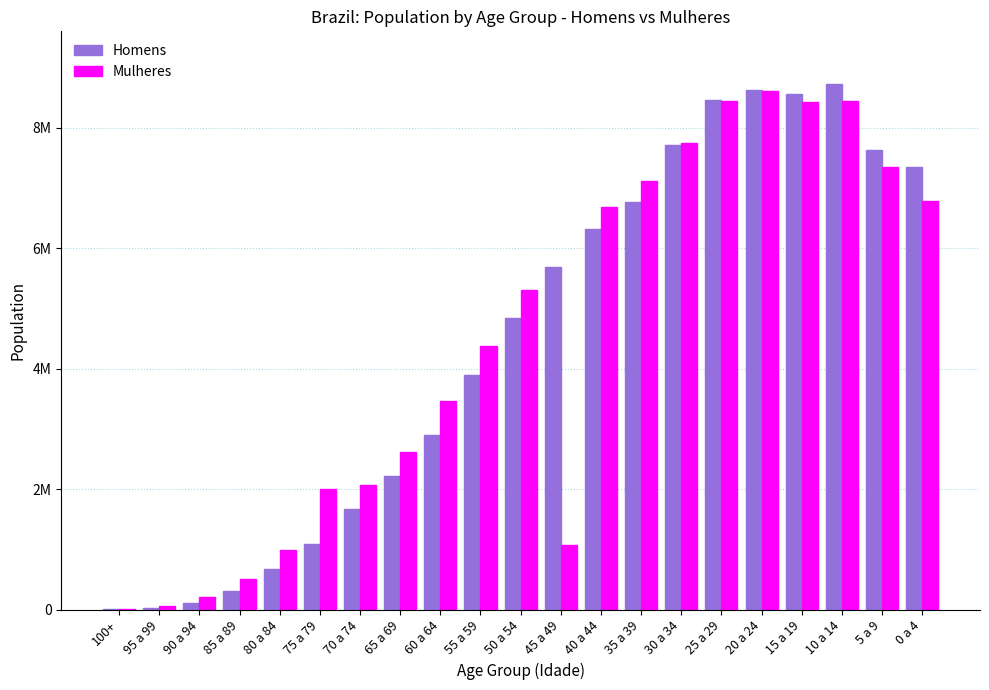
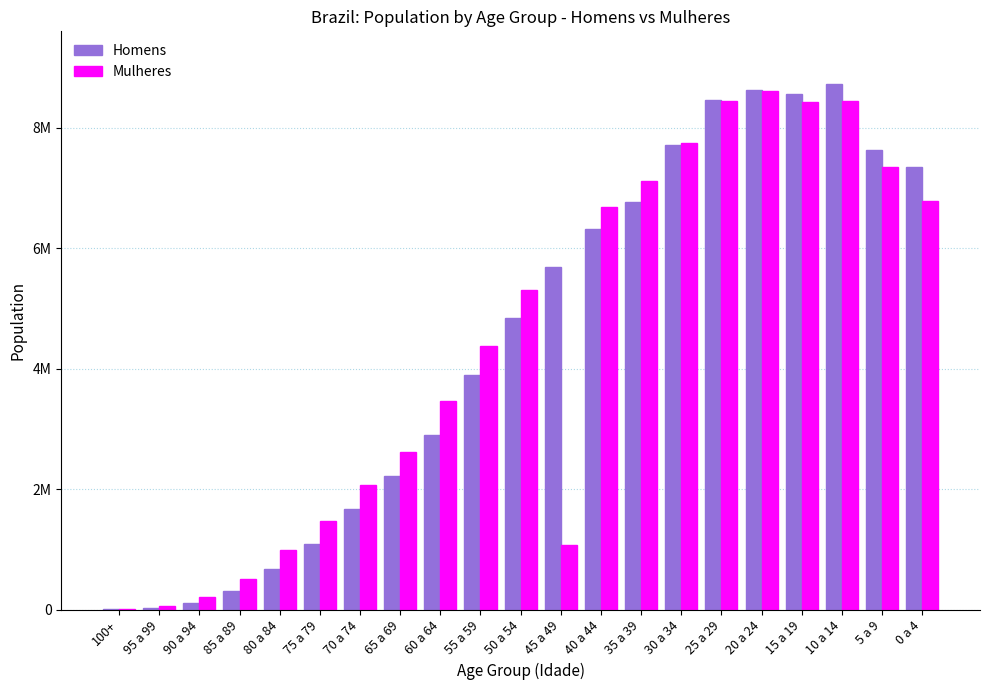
Mulheres, 75 a 79: 2000000 -> 1500000
